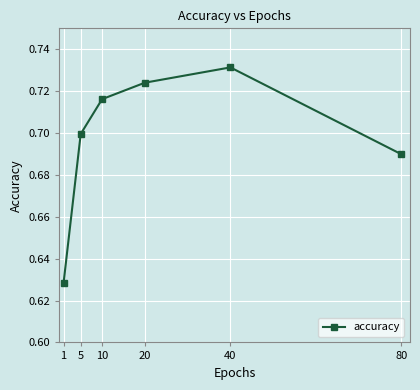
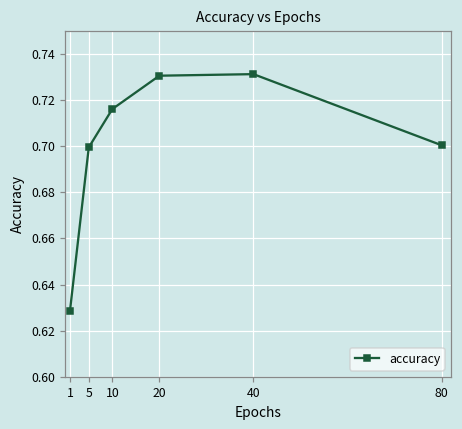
20: 0.724 -> 0.731
80: 0.690 -> 0.700
